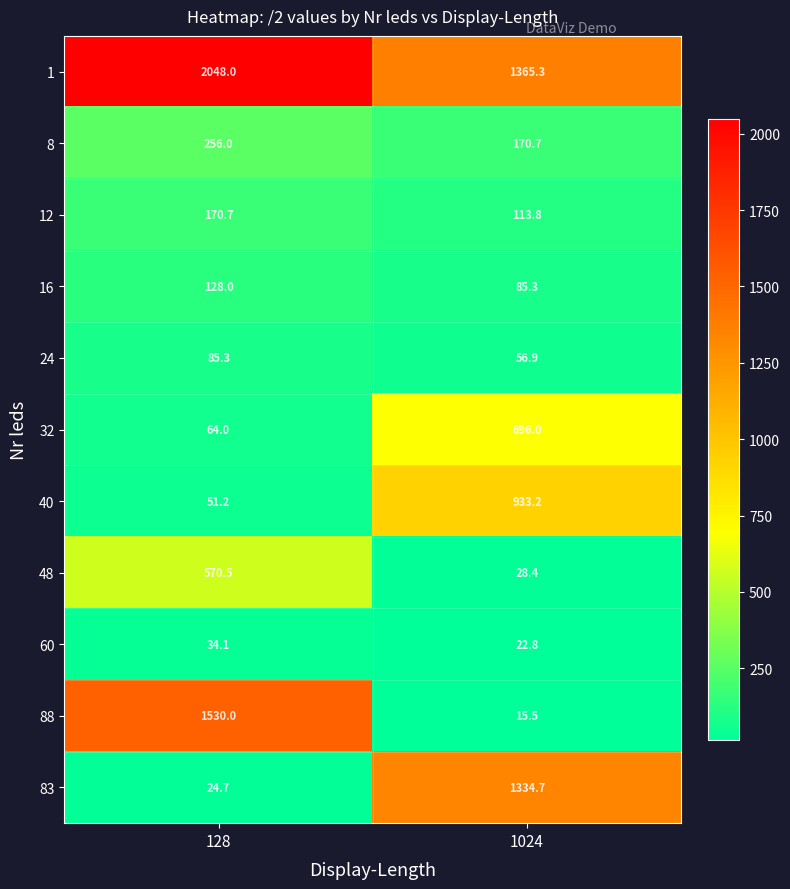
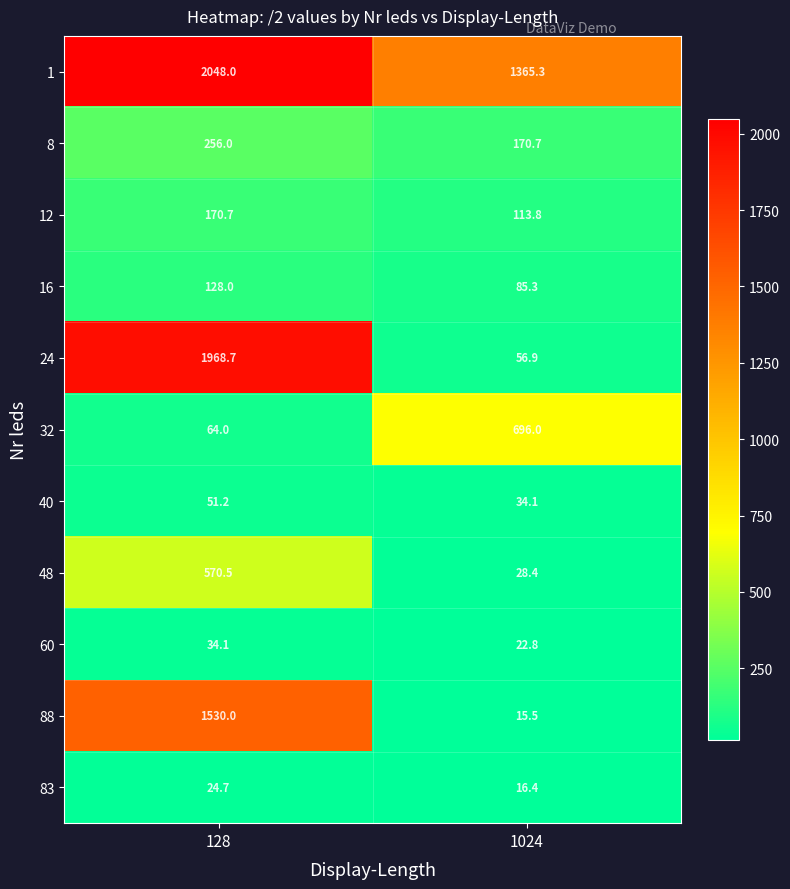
24, 128: 85.3 -> 1968.7
40, 1024: 933.2 -> 34.1
83, 1024: 1334.7 -> 16.4
